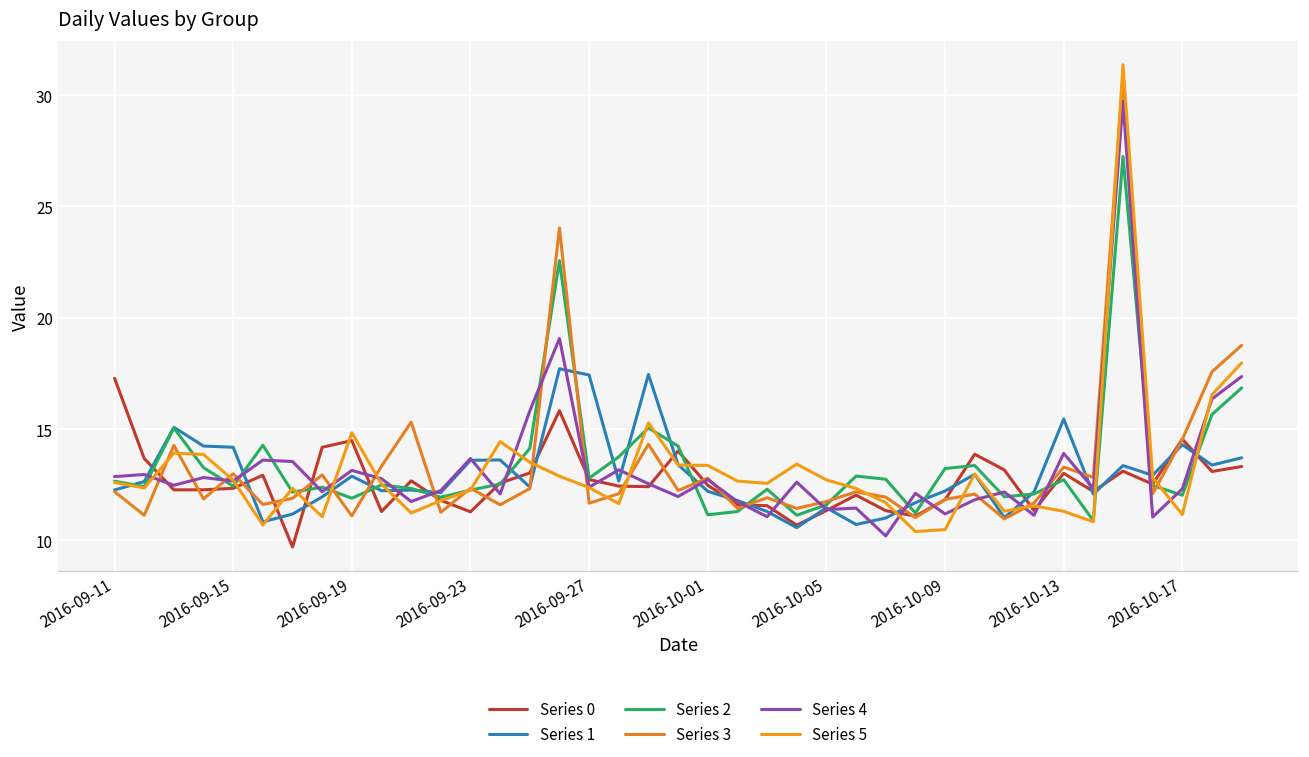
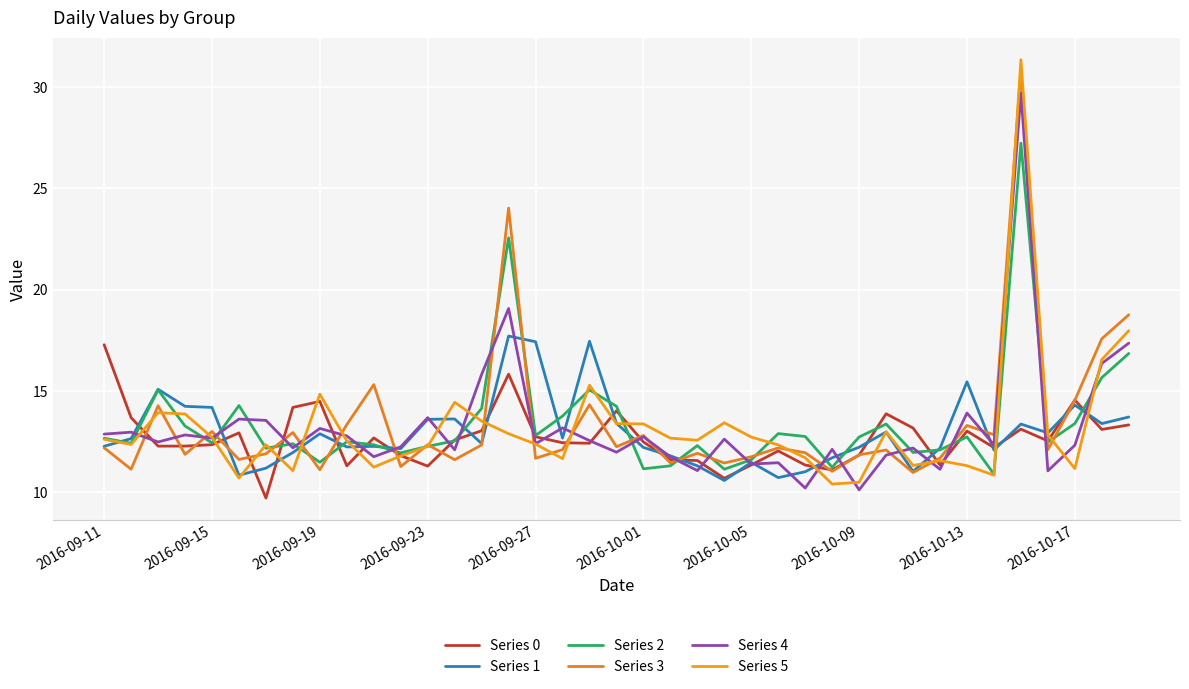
Series 2, 2016-09-19: 11.9 -> 11.5
Series 2, 2016-10-09: 13.2 -> 12.7
Series 4, 2016-10-09: 11.2 -> 10.1
Series 2, 2016-10-17: 12.0 -> 13.4
